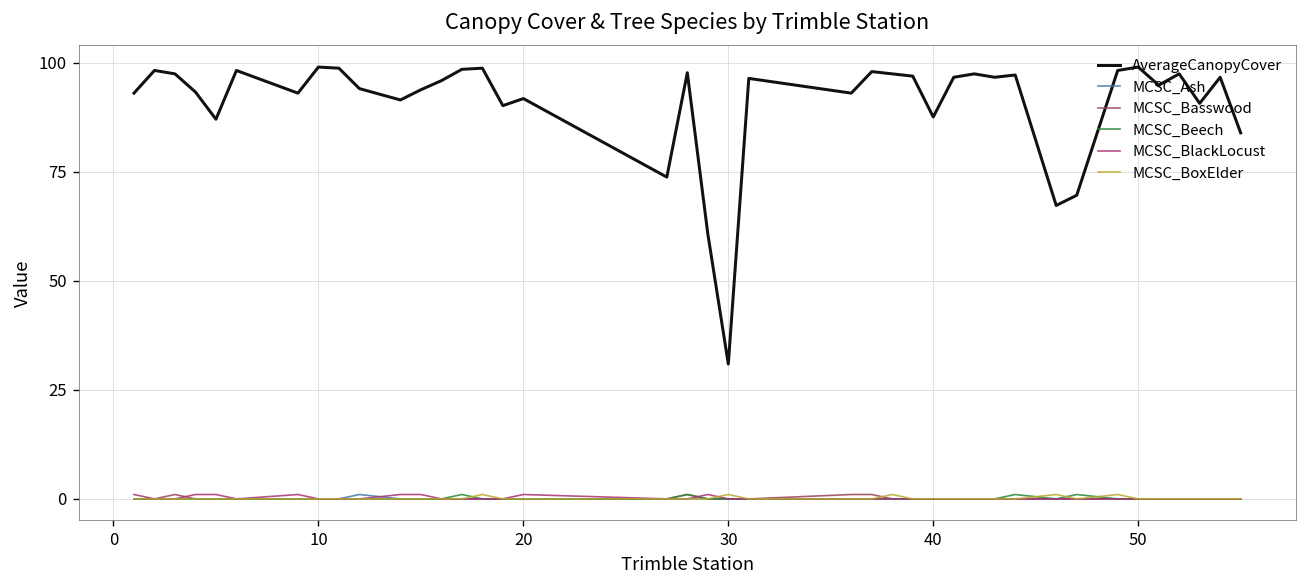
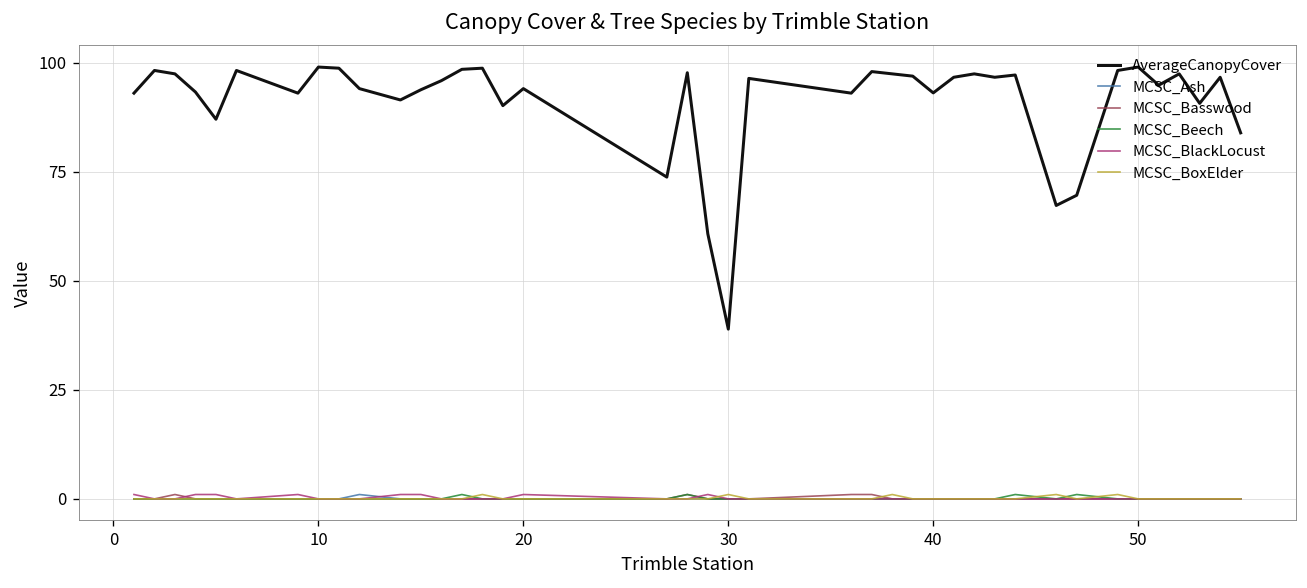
AverageCanopyCover, 20: 92 -> 94
AverageCanopyCover, 30: 31 -> 39
AverageCanopyCover, 40: 88 -> 93
